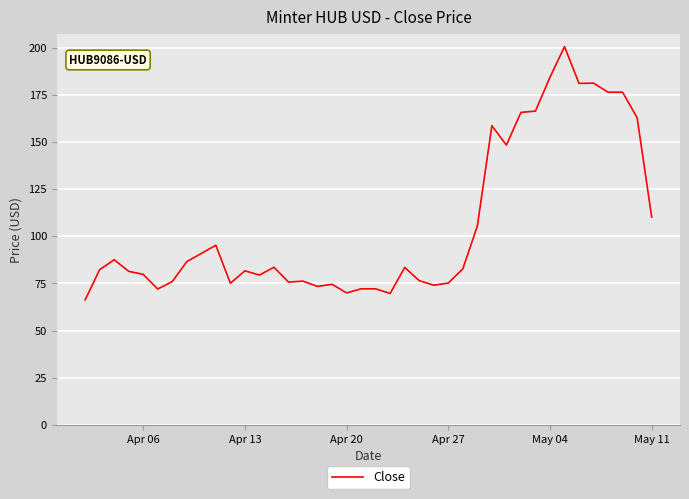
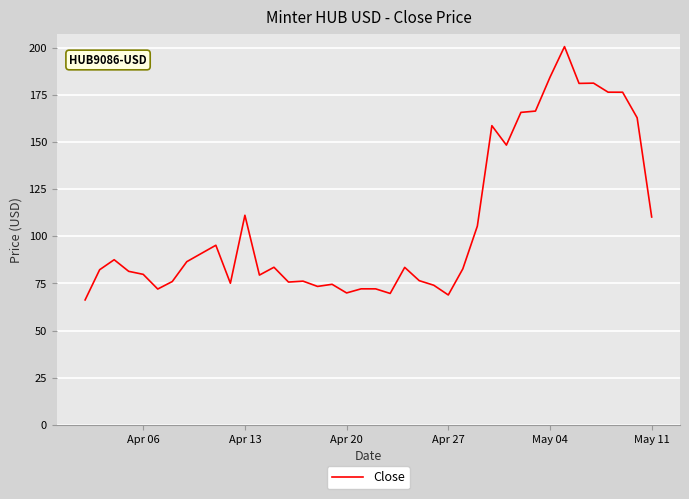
Apr 13: 82 -> 111
Apr 27: 75 -> 69
